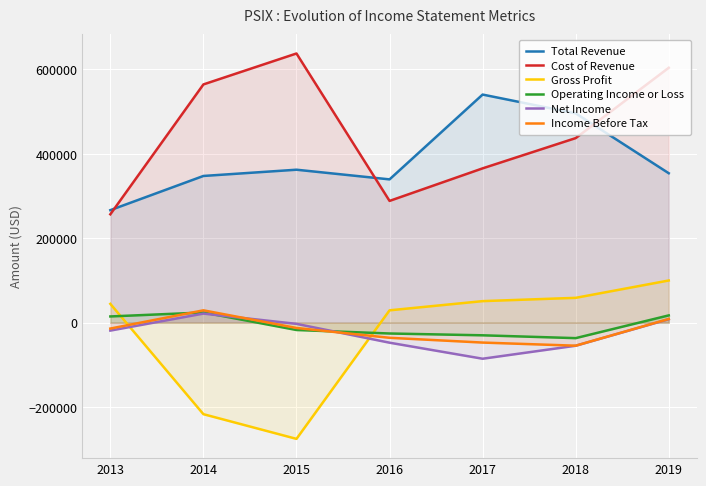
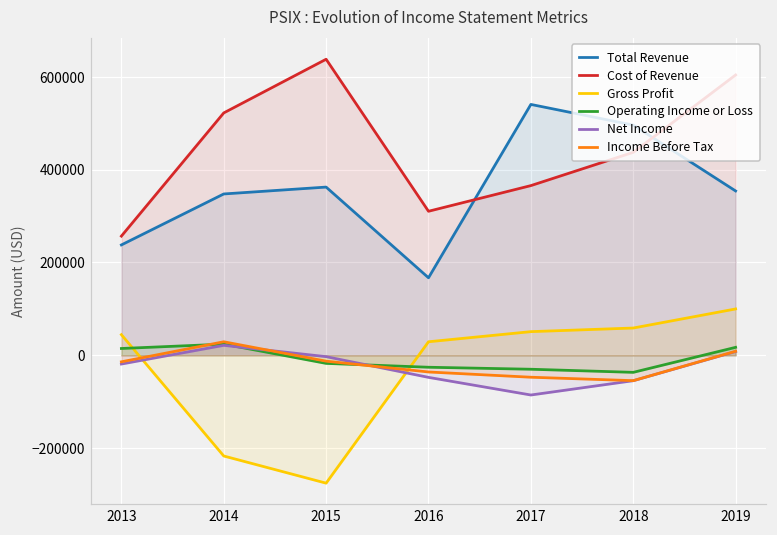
Total Revenue, 2013: 270000 -> 240000
Cost of Revenue, 2014: 560000 -> 520000
Total Revenue, 2016: 340000 -> 170000
Cost of Revenue, 2016: 290000 -> 310000
